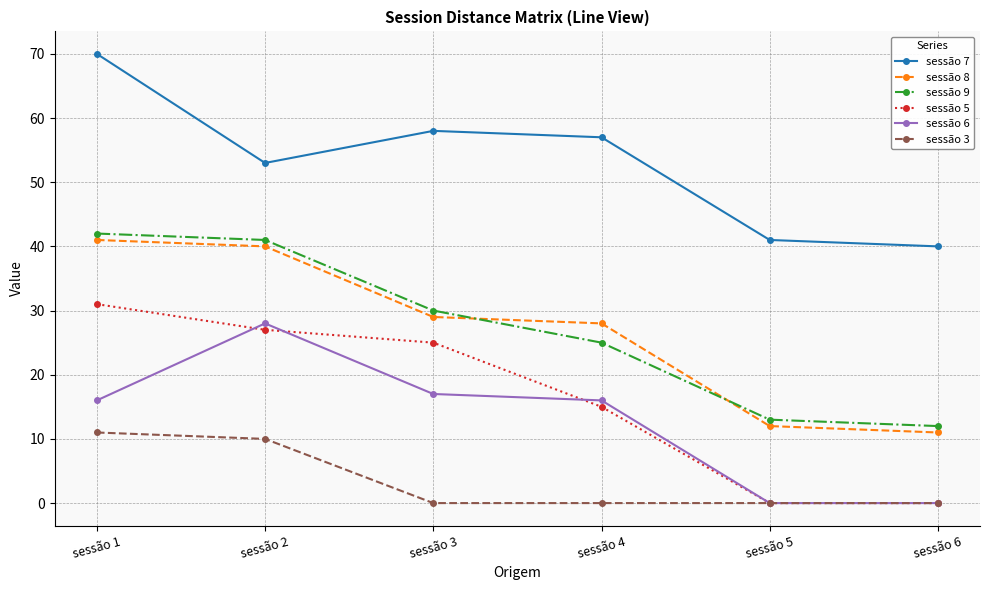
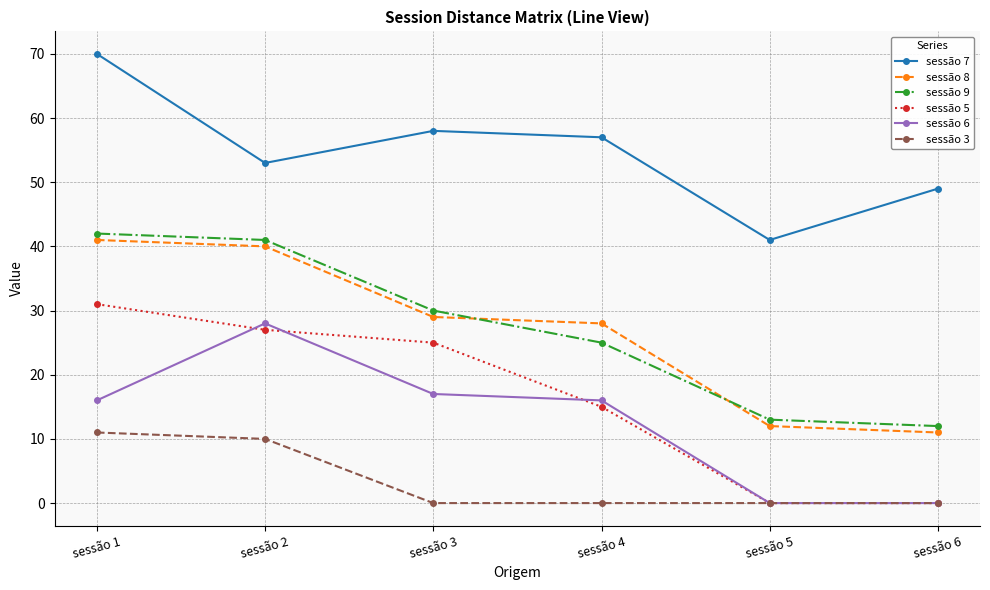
sessão 7, sessão 6: 40 -> 49
